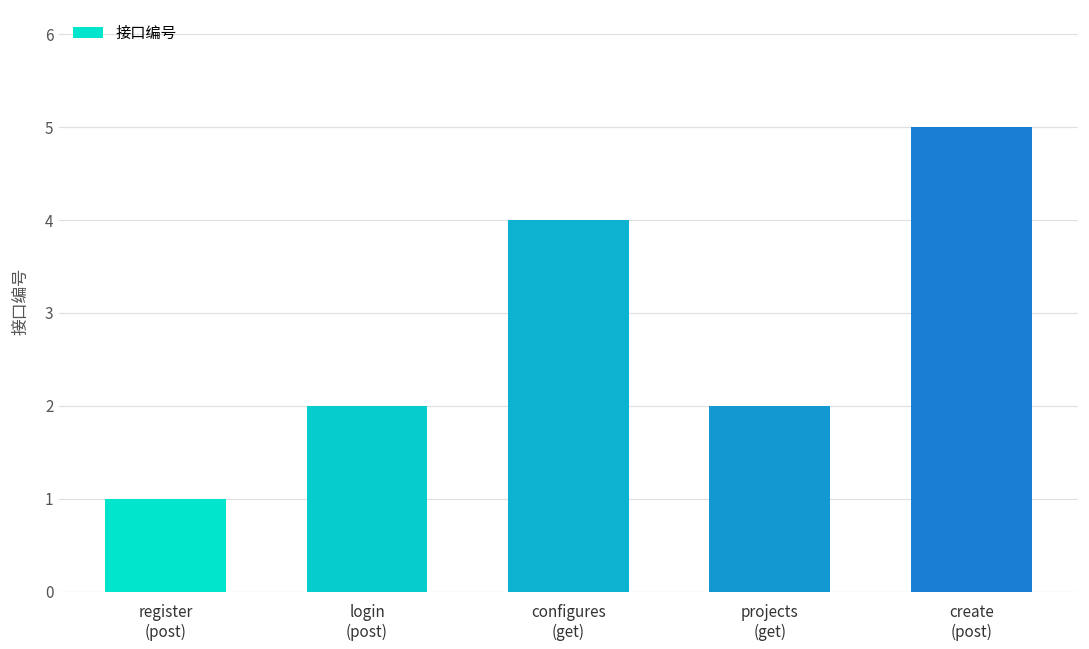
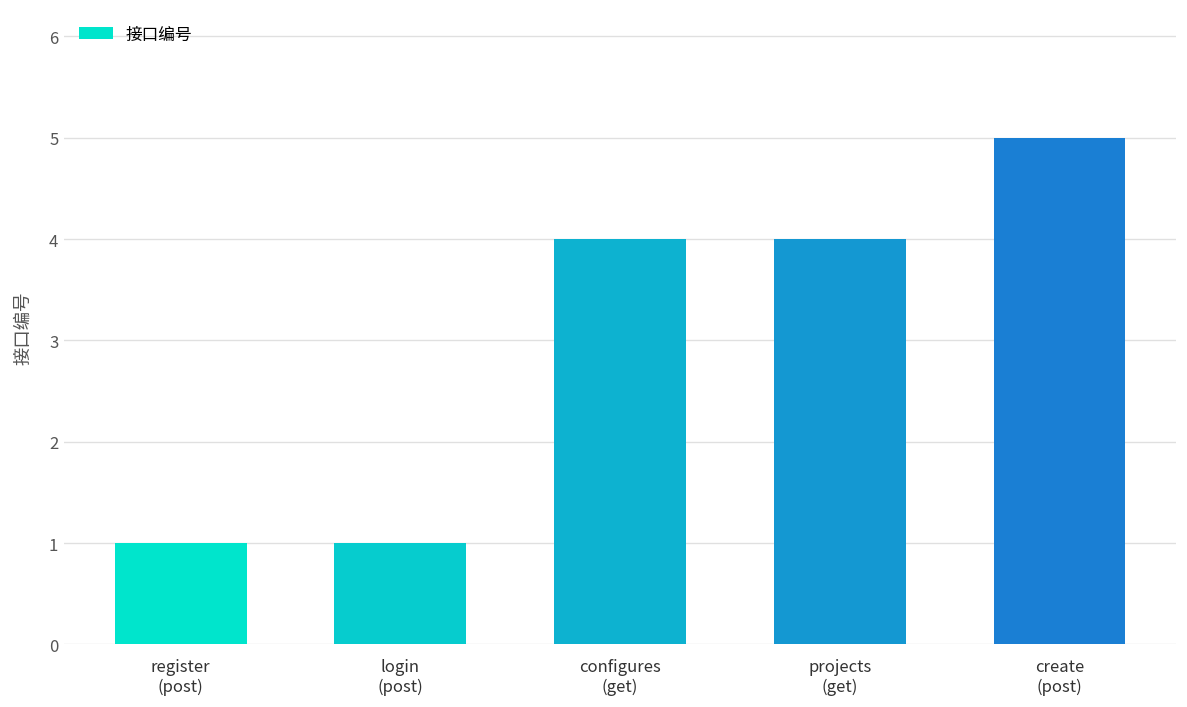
login (post): 2 -> 1
projects (get): 2 -> 4
